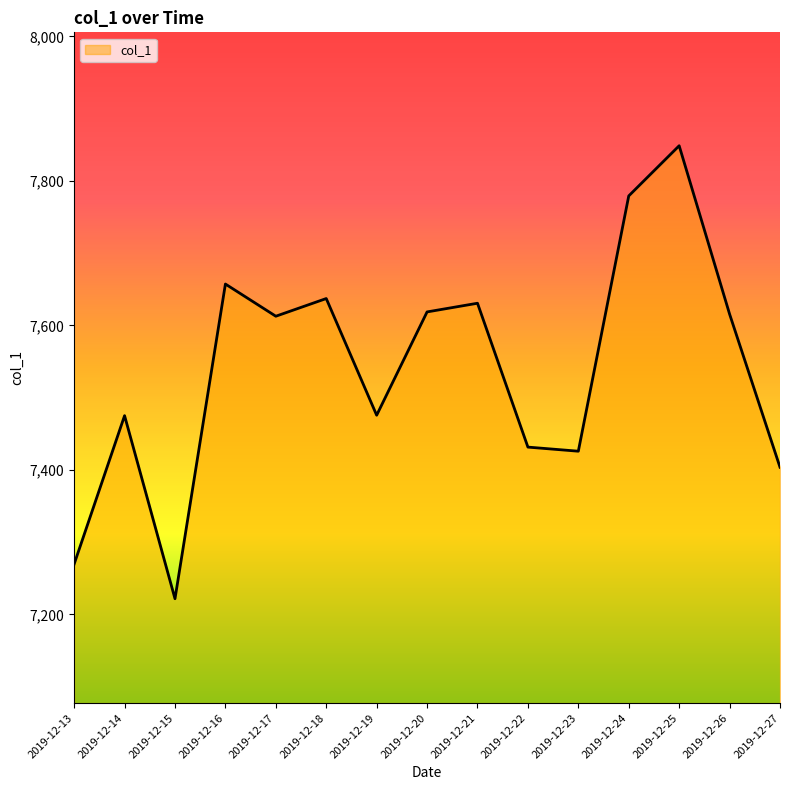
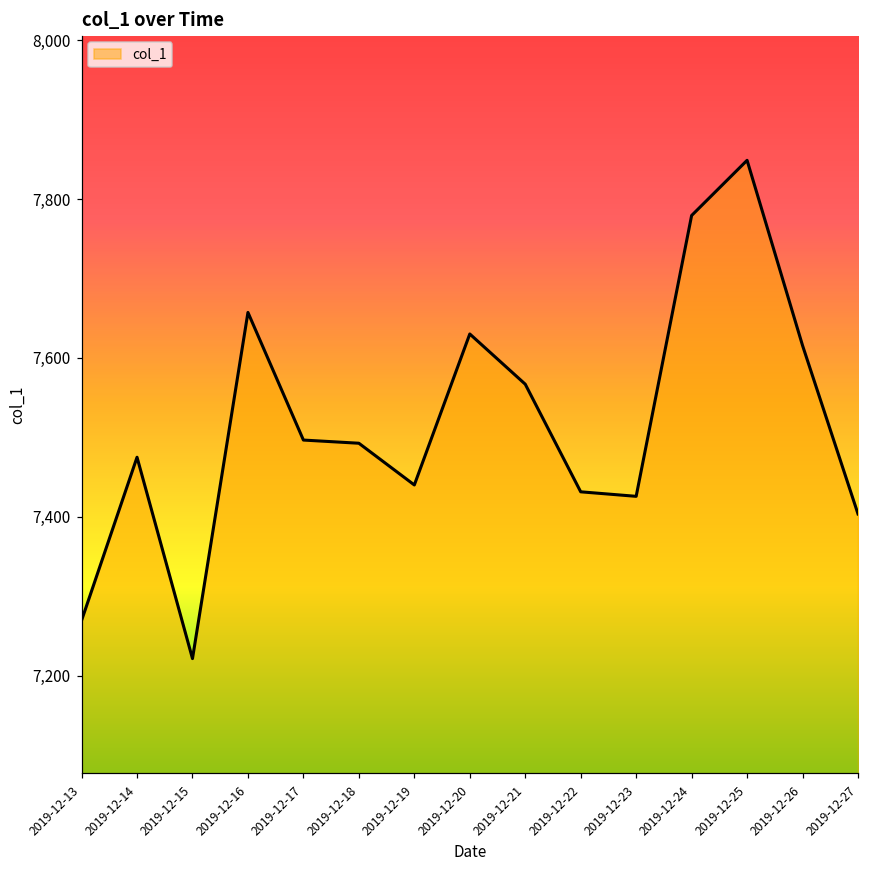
2019-12-17: 7,610 -> 7,500
2019-12-18: 7,640 -> 7,490
2019-12-19: 7,480 -> 7,440
2019-12-20: 7,620 -> 7,630
2019-12-21: 7,630 -> 7,570
